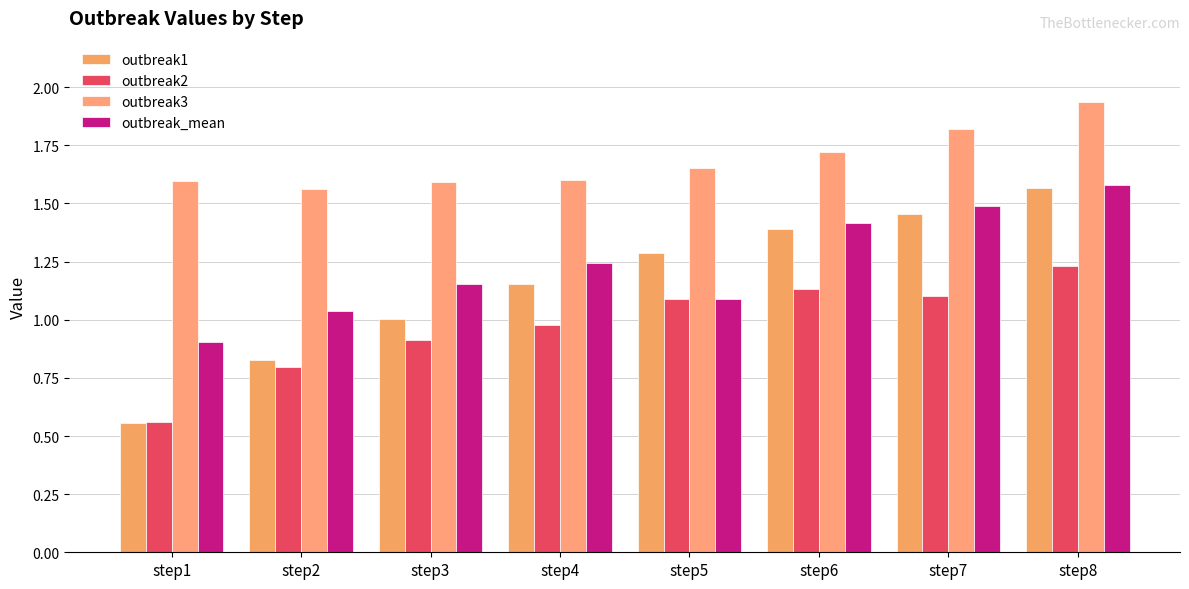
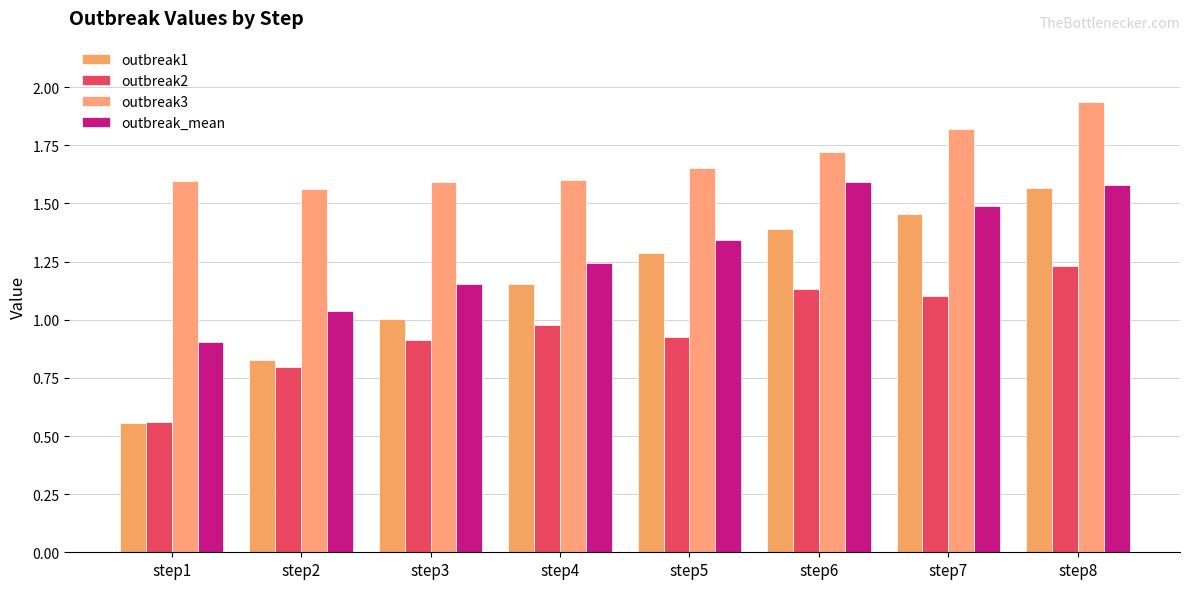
outbreak2, step5: 1.09 -> 0.93
outbreak_mean, step5: 1.09 -> 1.34
outbreak_mean, step6: 1.42 -> 1.59
